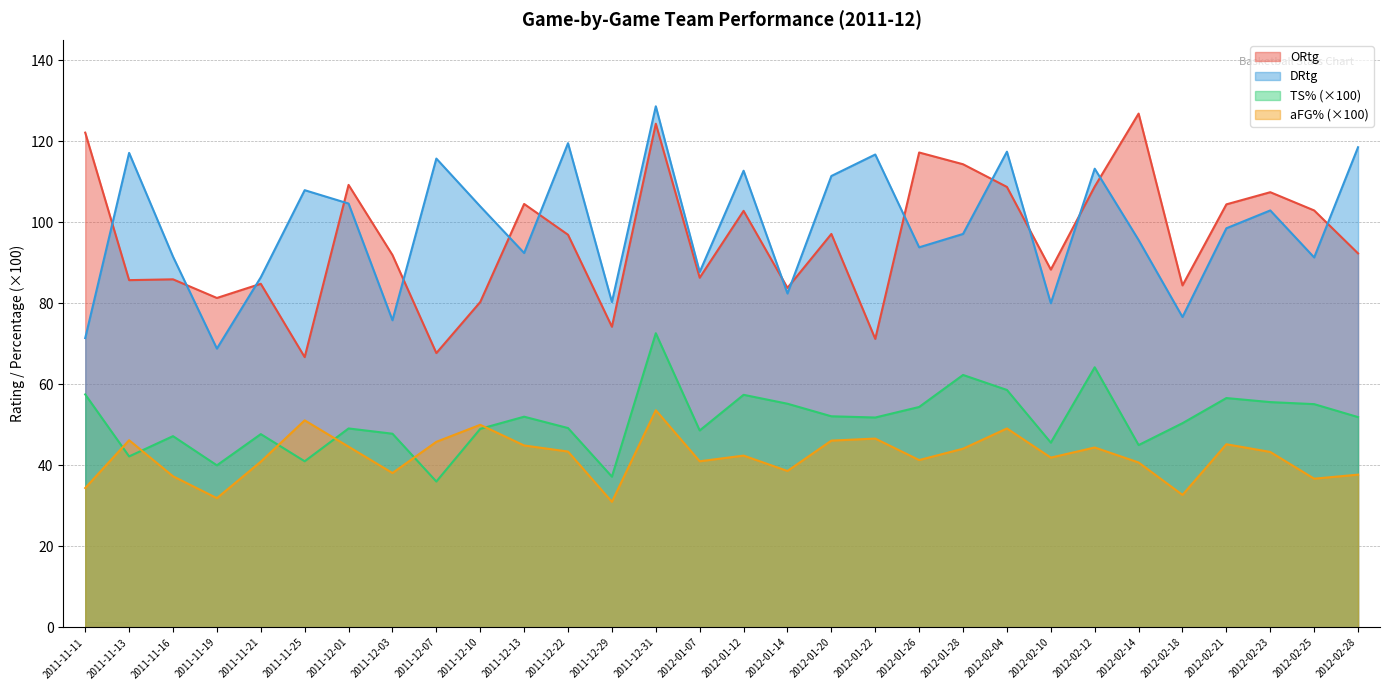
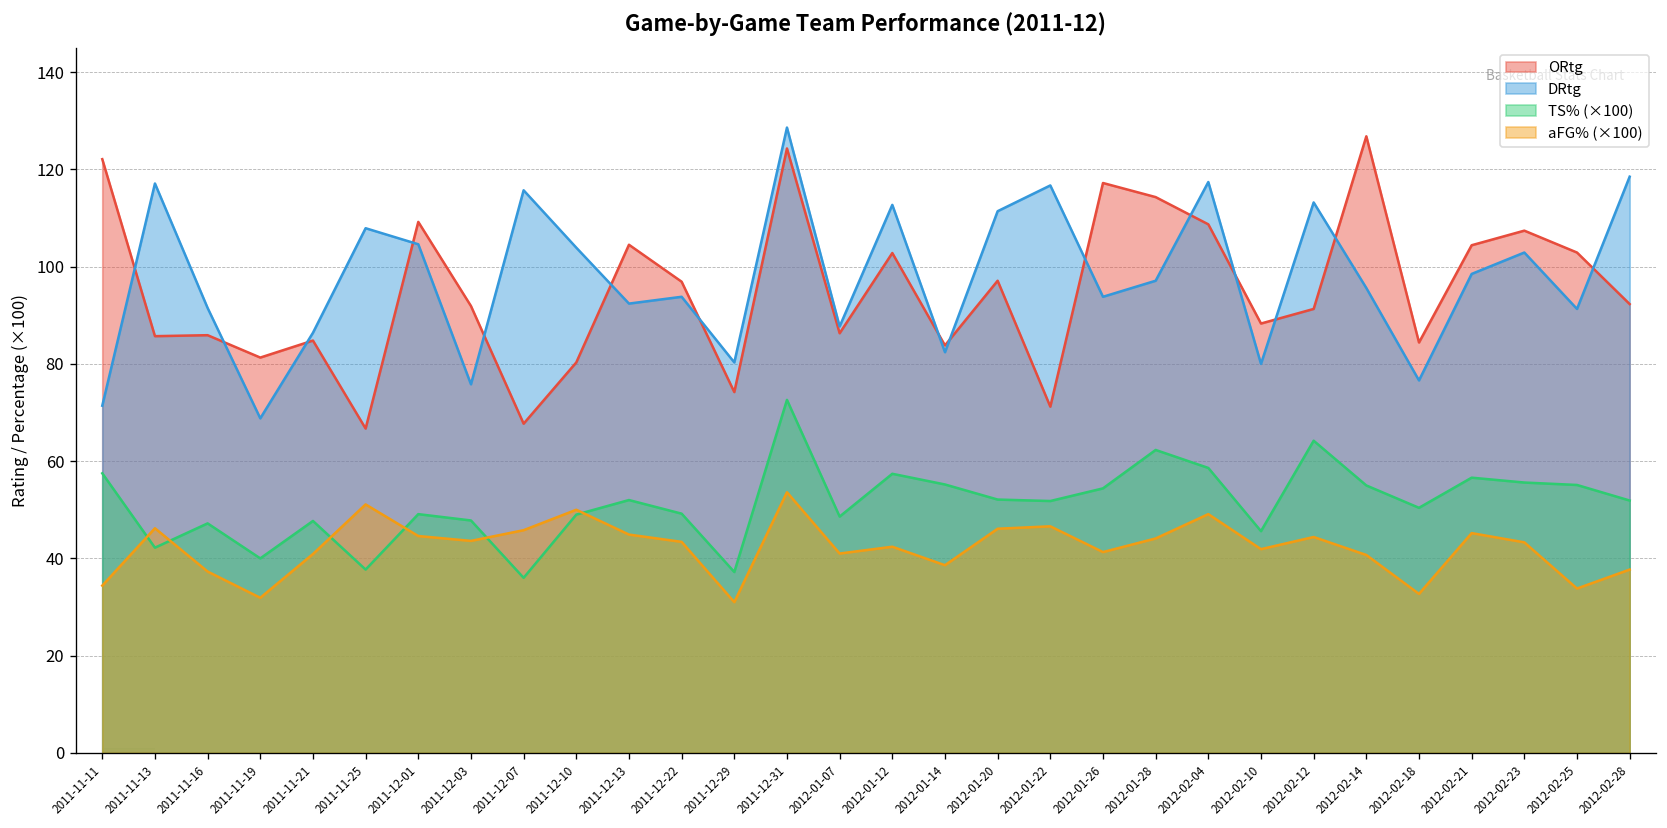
TS% (×100), 2011-11-25: 41 -> 38
aFG% (×100), 2011-12-03: 38 -> 44
DRtg, 2011-12-22: 120 -> 94
ORtg, 2012-02-12: 109 -> 91
TS% (×100), 2012-02-14: 45 -> 55
aFG% (×100), 2012-02-25: 37 -> 34
